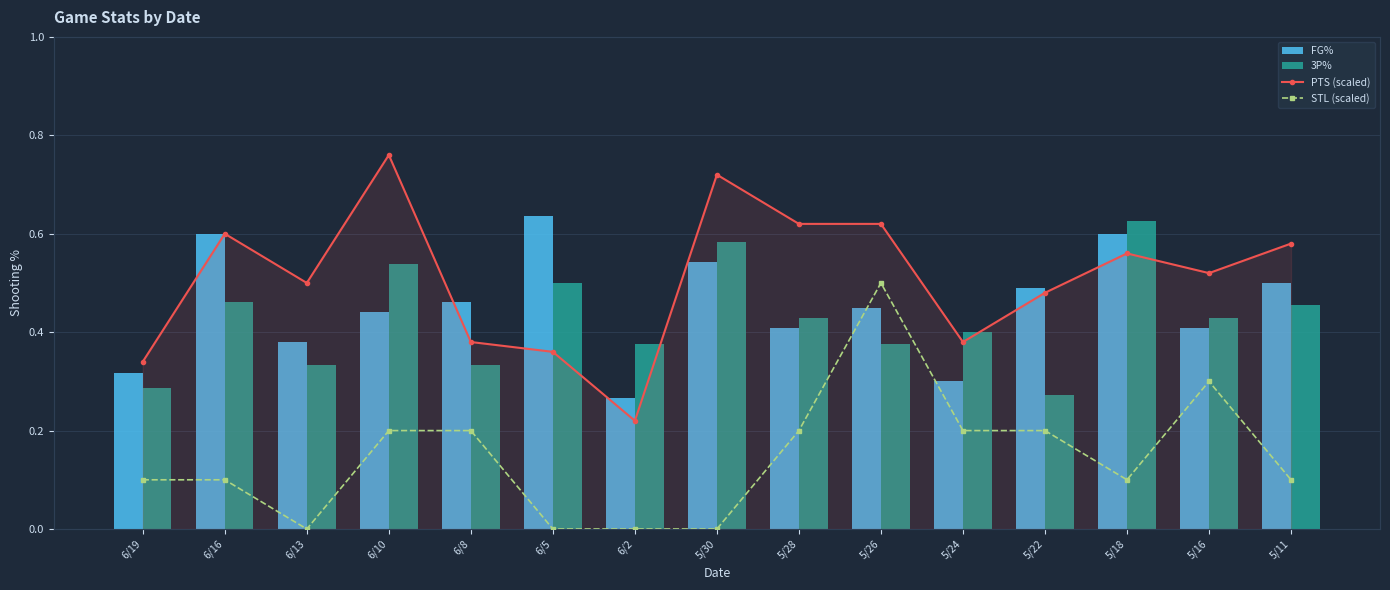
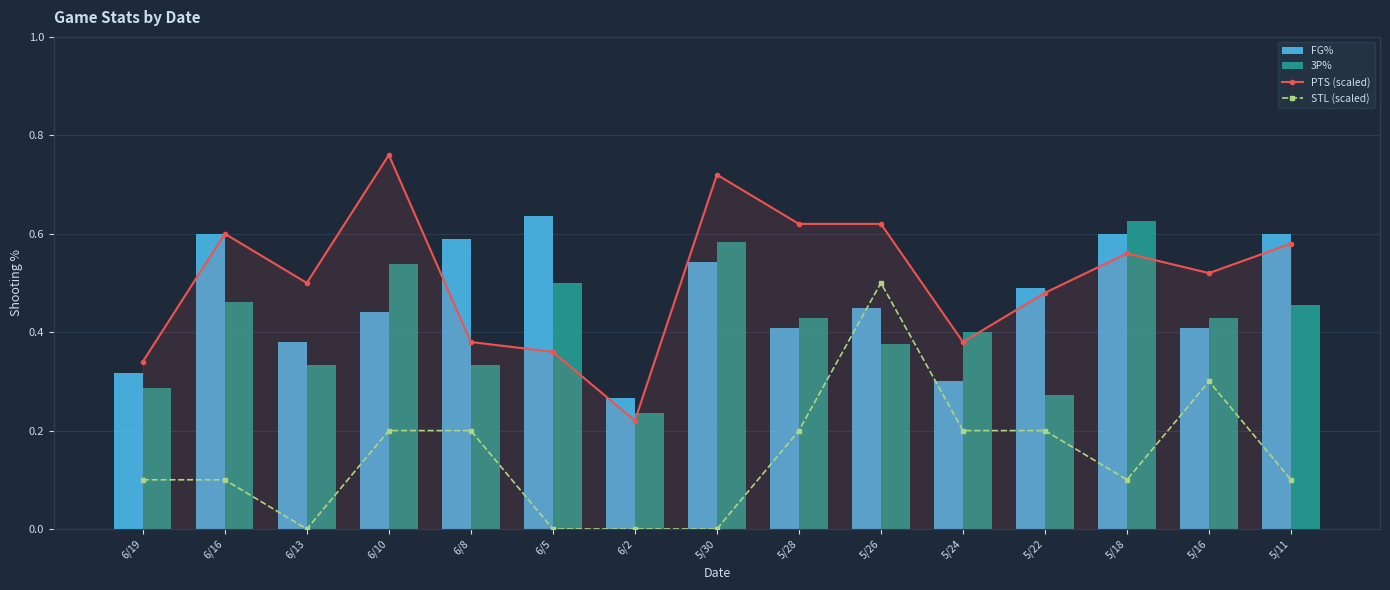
FG%, 6/8: 0.46 -> 0.59
3P%, 6/2: 0.38 -> 0.24
FG%, 5/11: 0.5 -> 0.6
